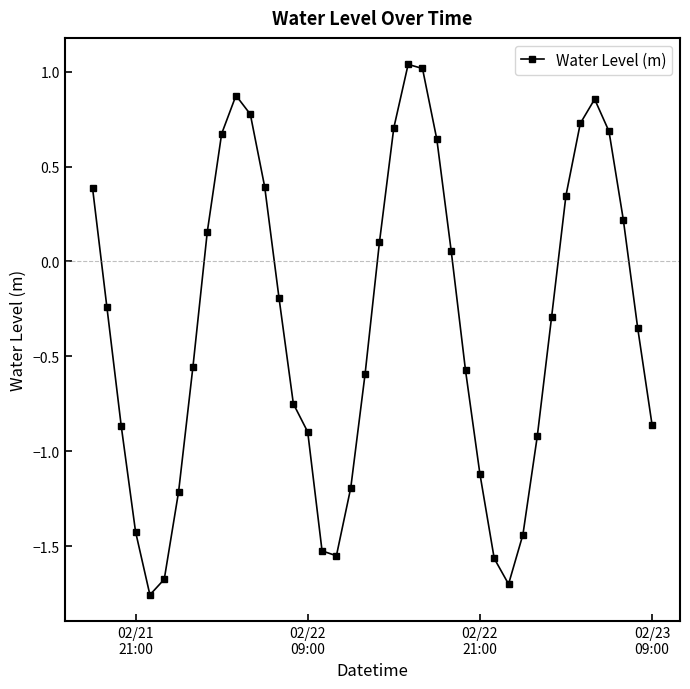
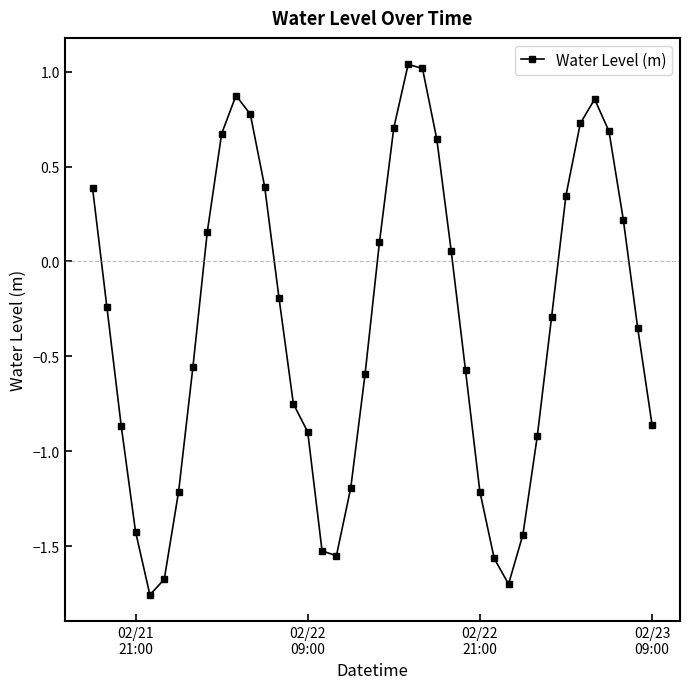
02/22 21:00: -1.12 -> -1.21
